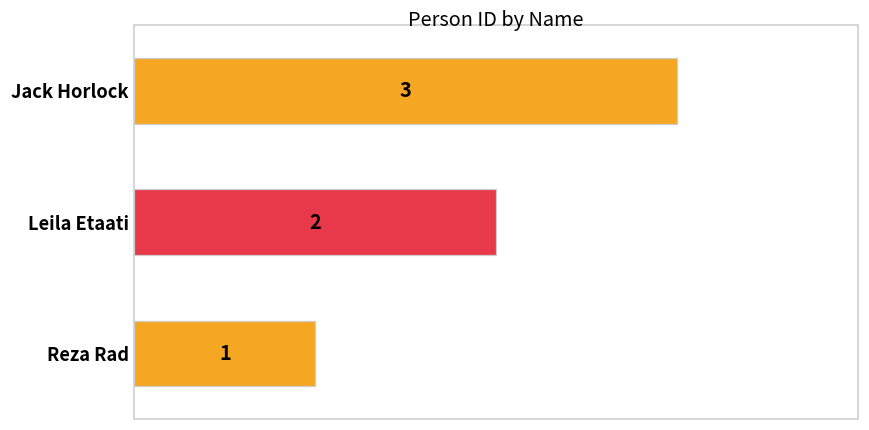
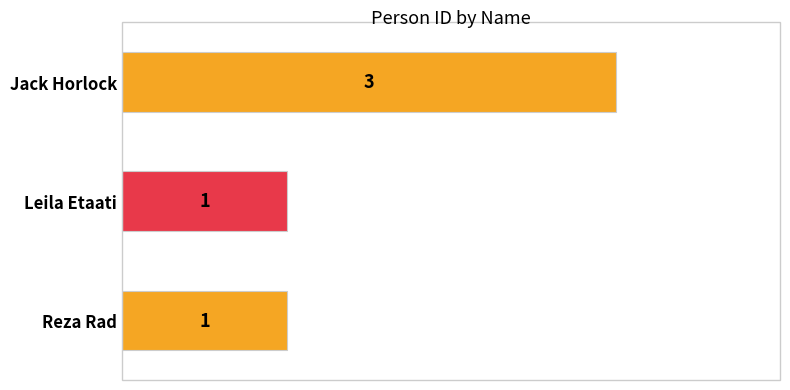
Leila Etaati: 2 -> 1
